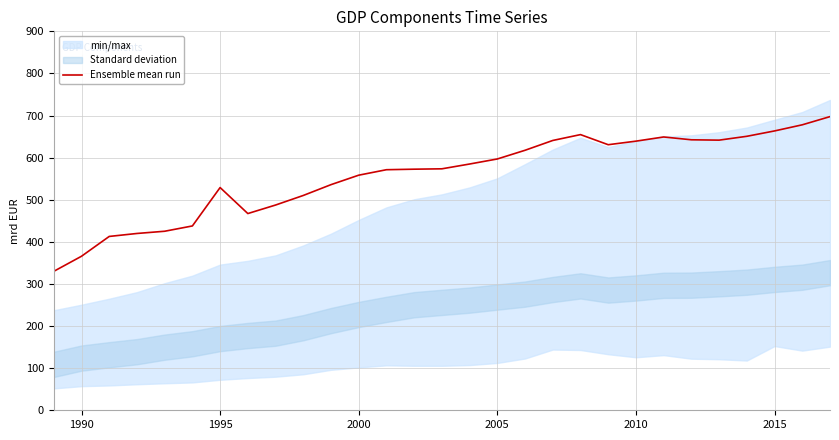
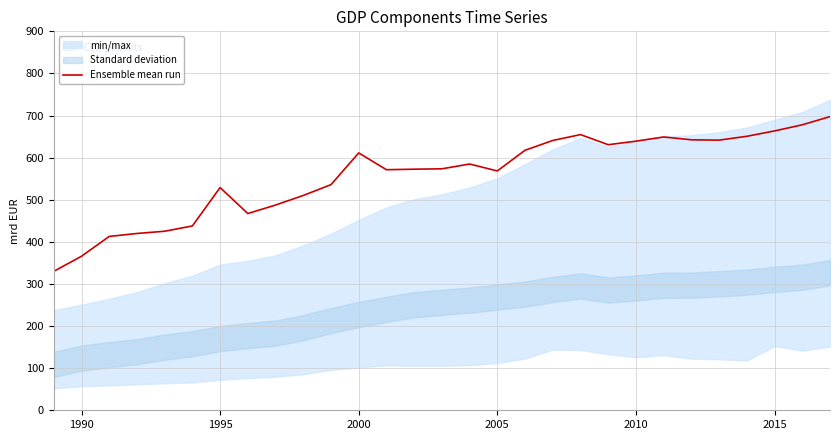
Ensemble mean run, 2000: 560 -> 610
Ensemble mean run, 2005: 600 -> 570
